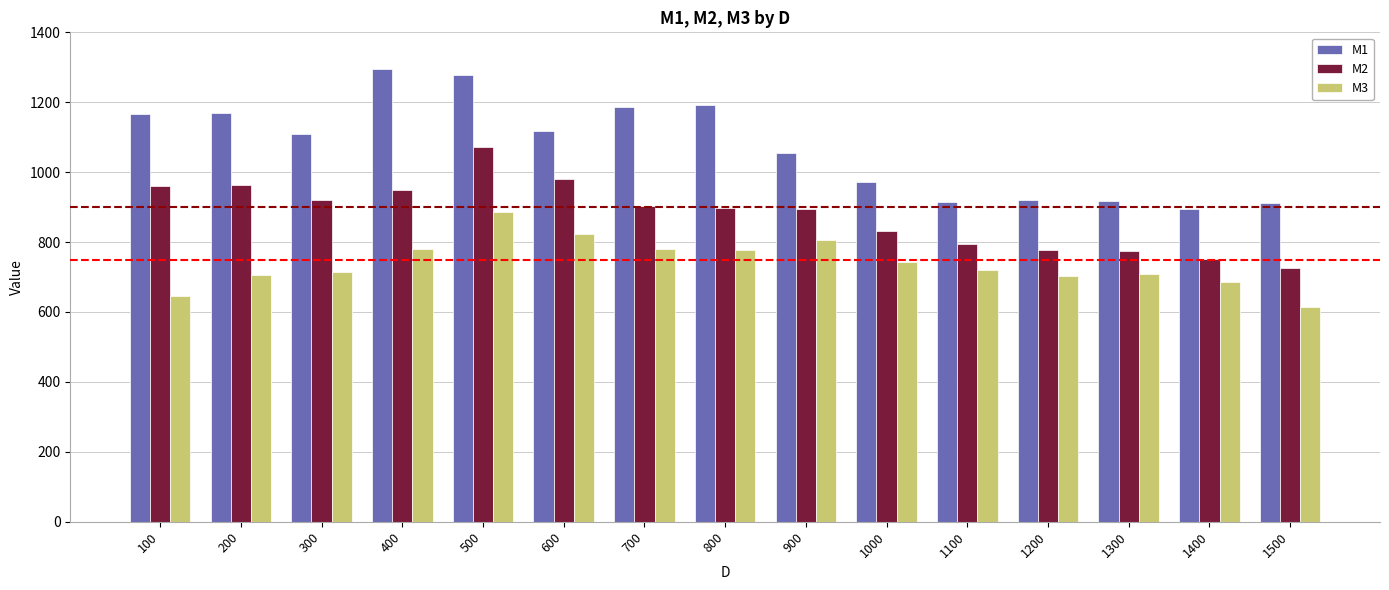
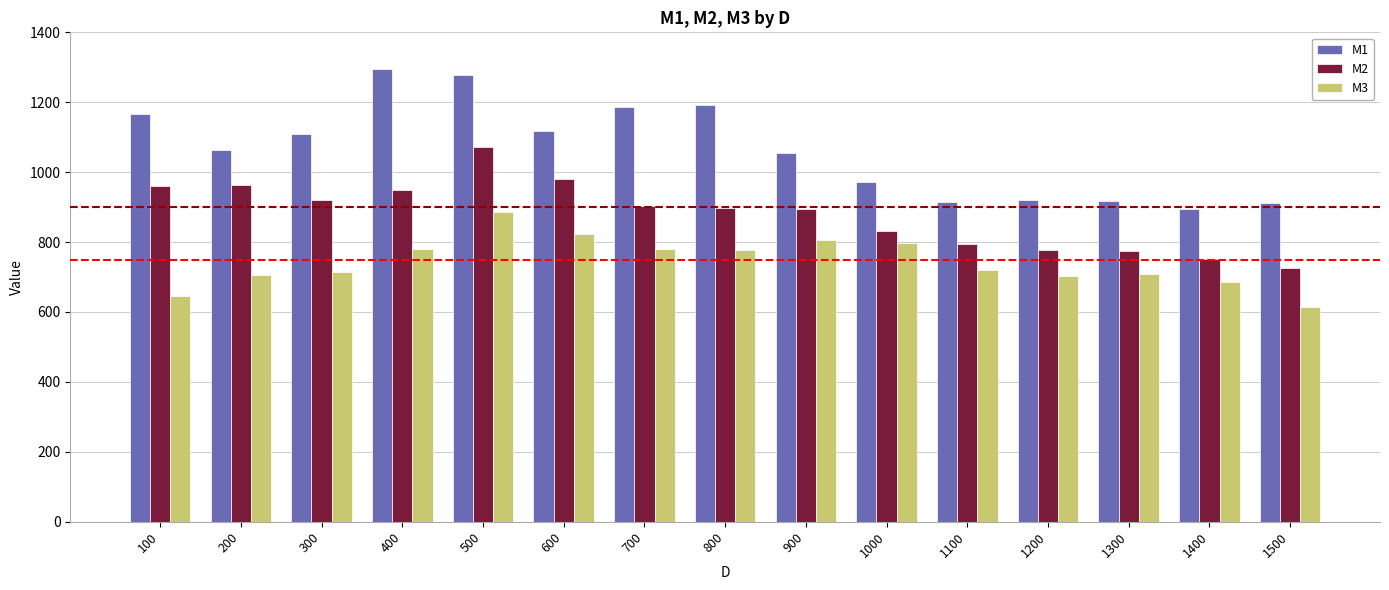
M1, 200: 1170 -> 1060
M3, 1000: 740 -> 800
